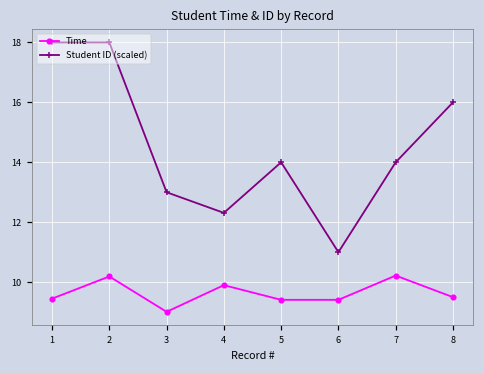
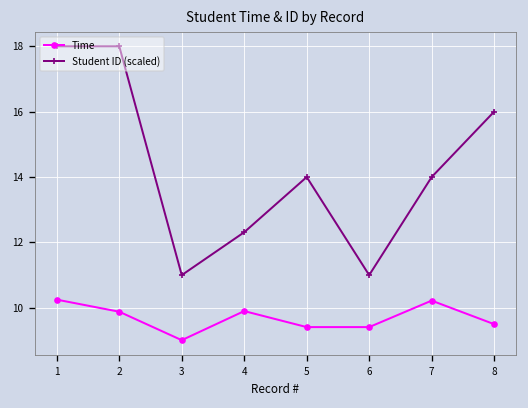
Time, 1: 9.5 -> 10.3
Time, 2: 10.2 -> 9.9
Student ID (scaled), 3: 13 -> 11
